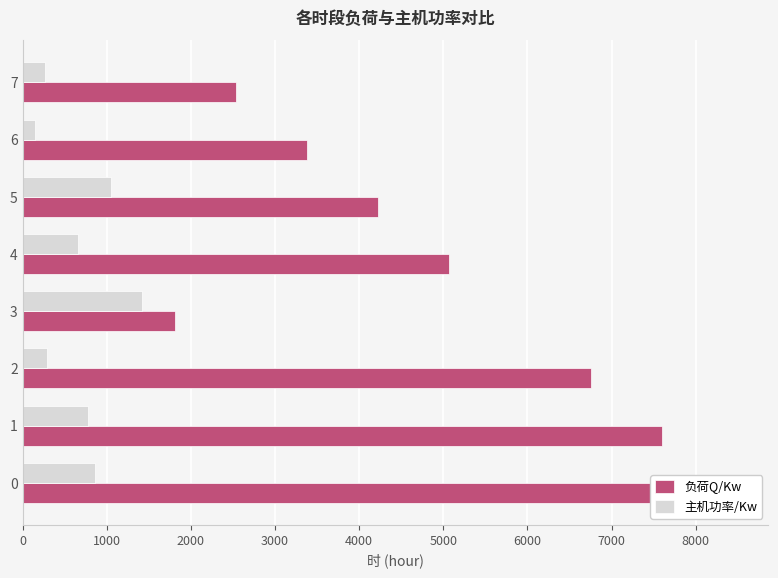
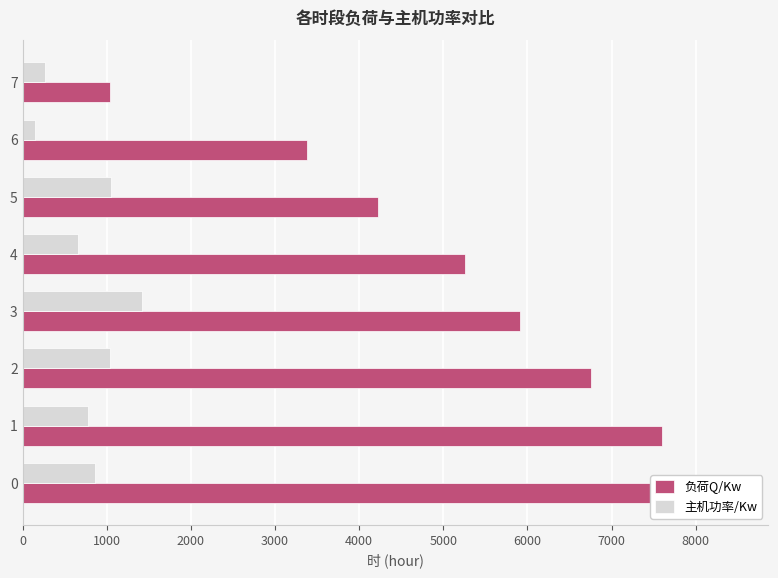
负荷Q/Kw, 7: 2500 -> 1000
负荷Q/Kw, 4: 5100 -> 5300
负荷Q/Kw, 3: 1800 -> 5900
主机功率/Kw, 2: 300 -> 1000
